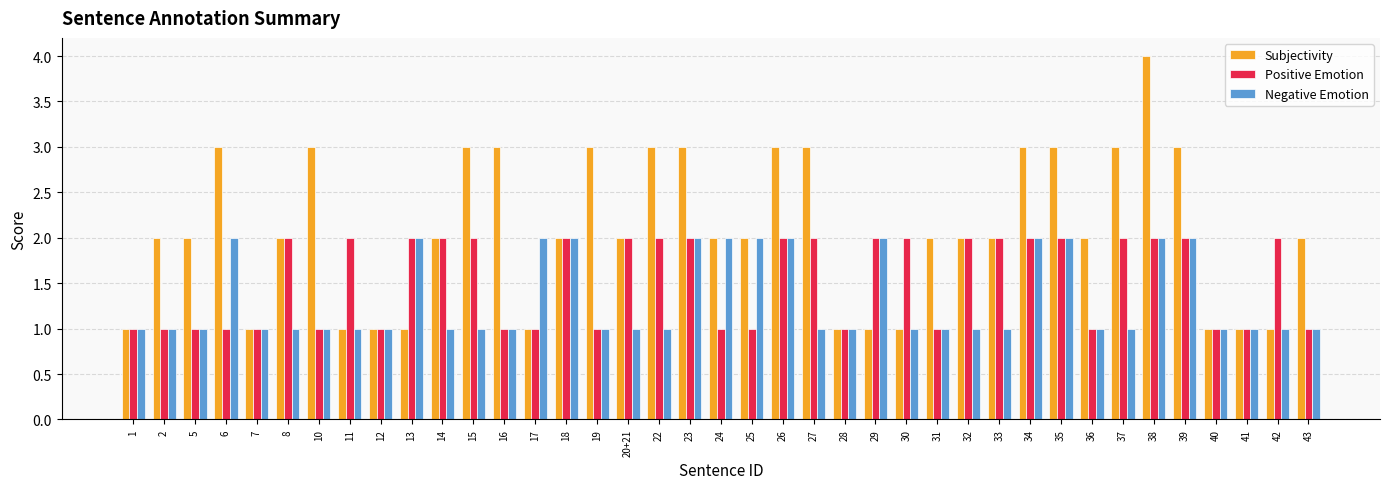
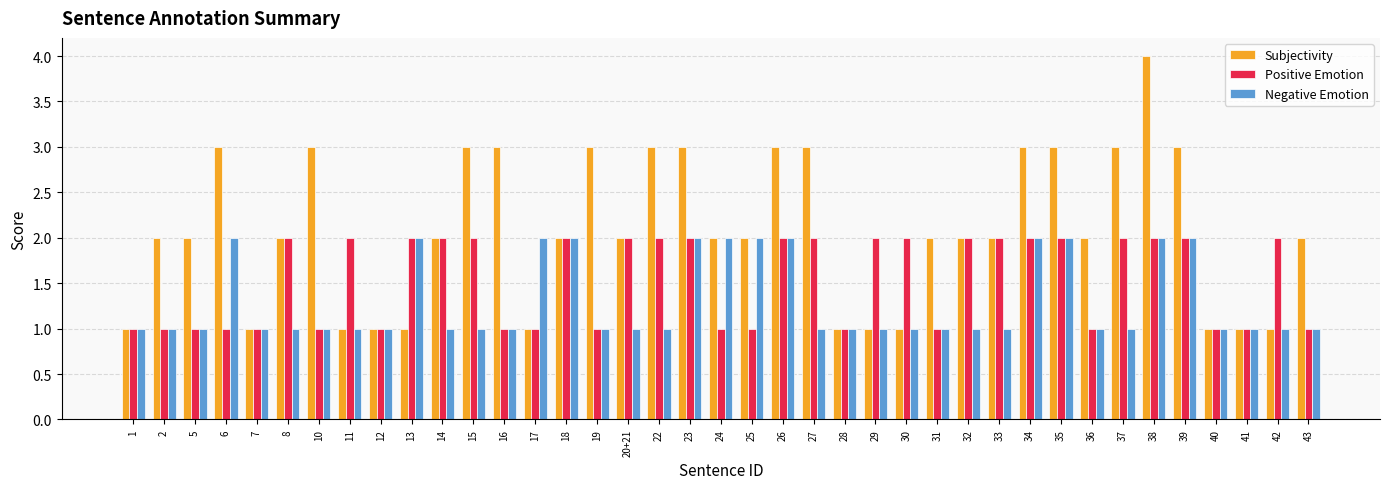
Negative Emotion, 29: 2 -> 1
